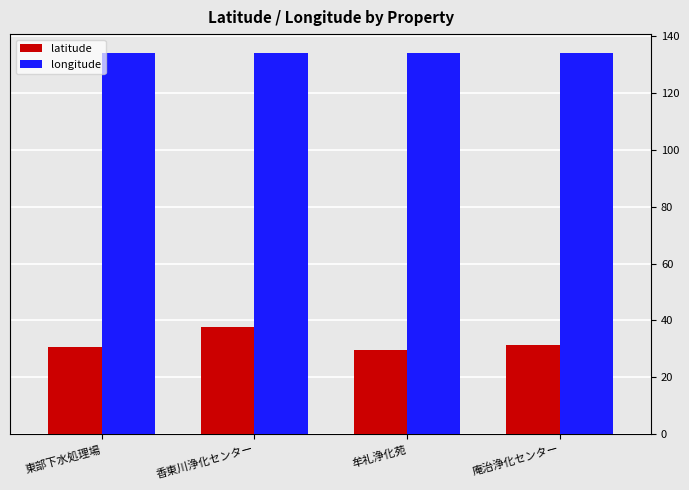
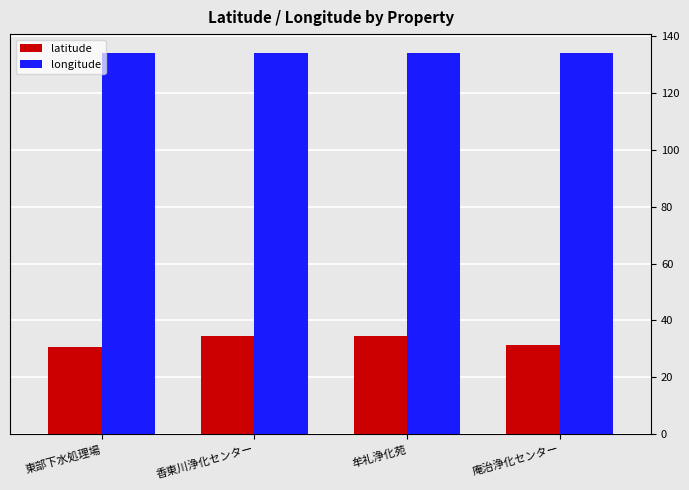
latitude, 香東川浄化センター: 38 -> 34
latitude, 牟礼浄化苑: 29 -> 34
